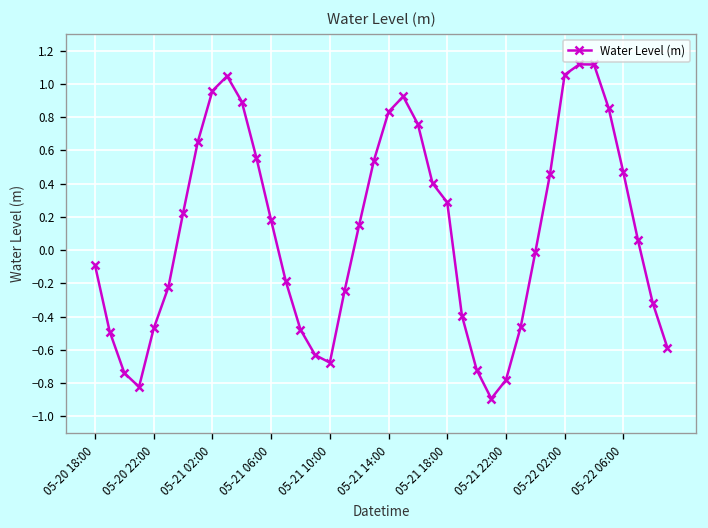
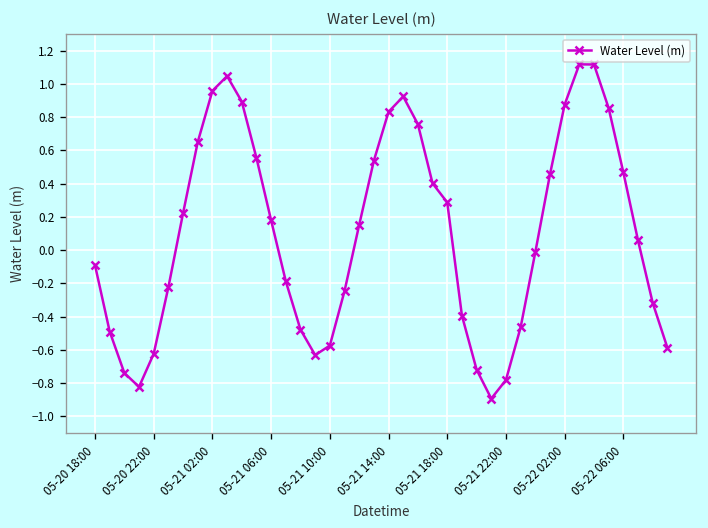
05-20 22:00: -0.47 -> -0.62
05-21 10:00: -0.68 -> -0.57
05-22 02:00: 1.05 -> 0.88
